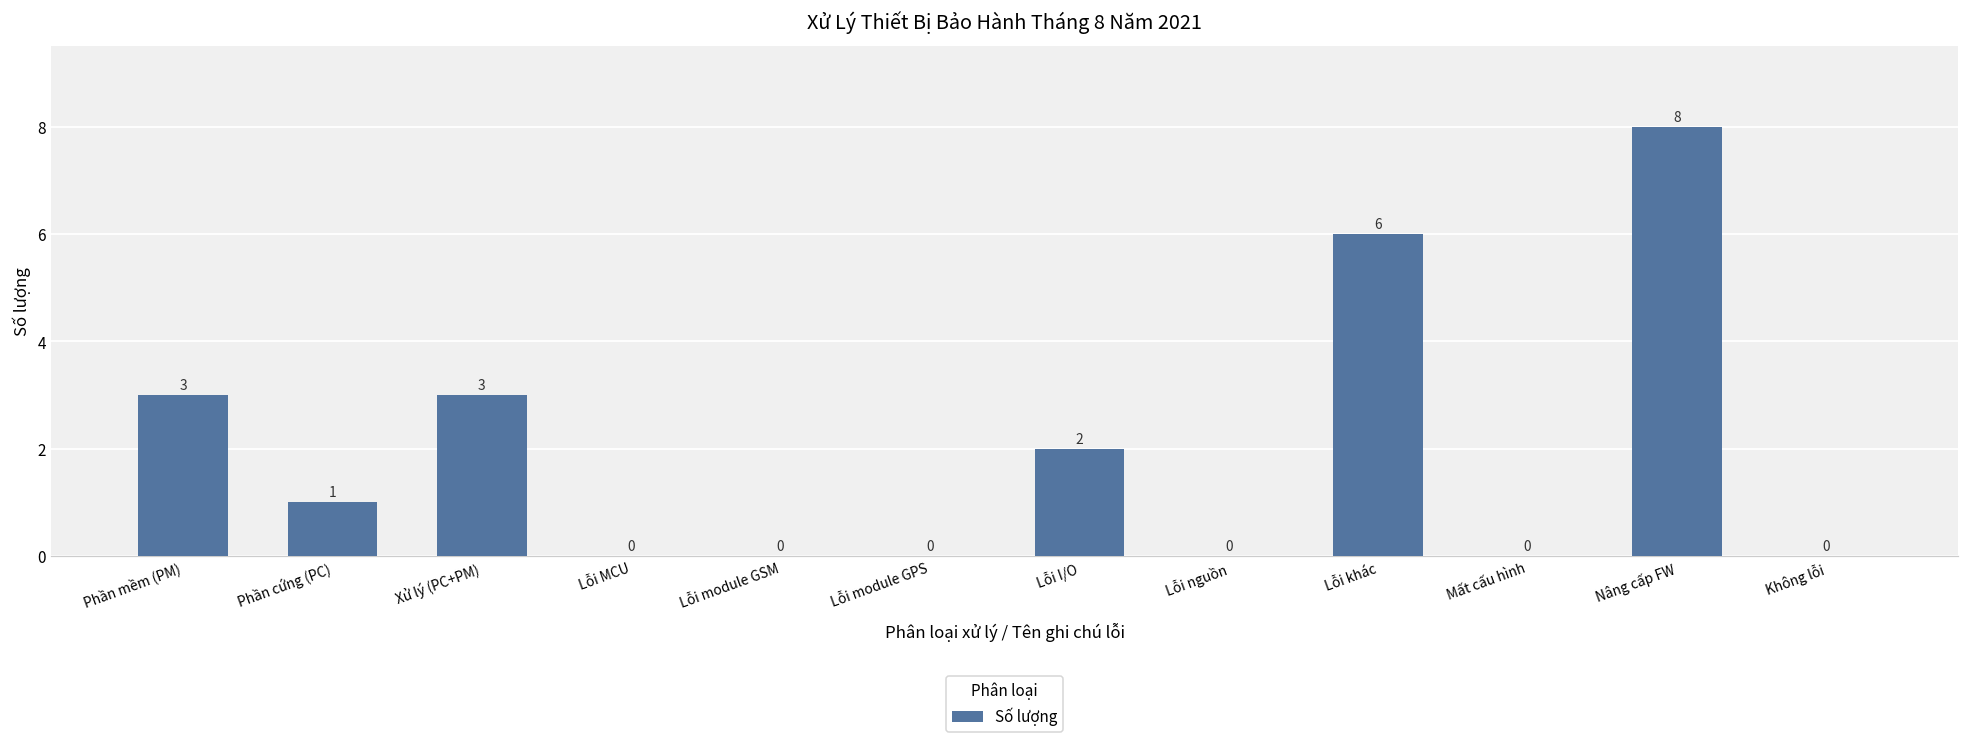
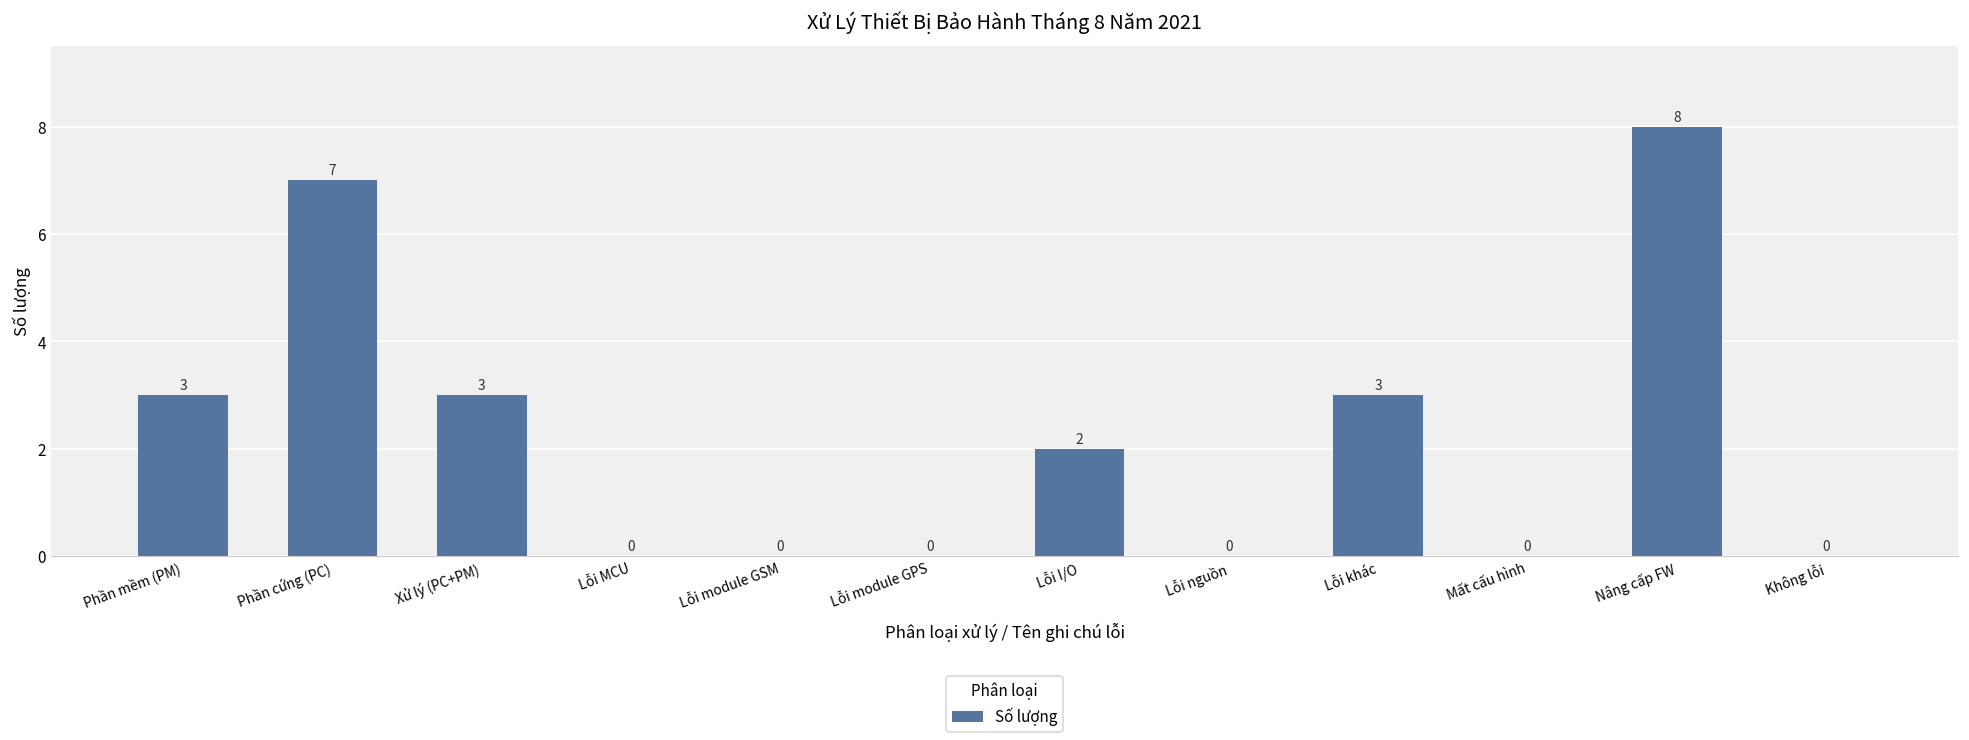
Phần cứng (PC): 1 -> 7
Lỗi khác: 6 -> 3
